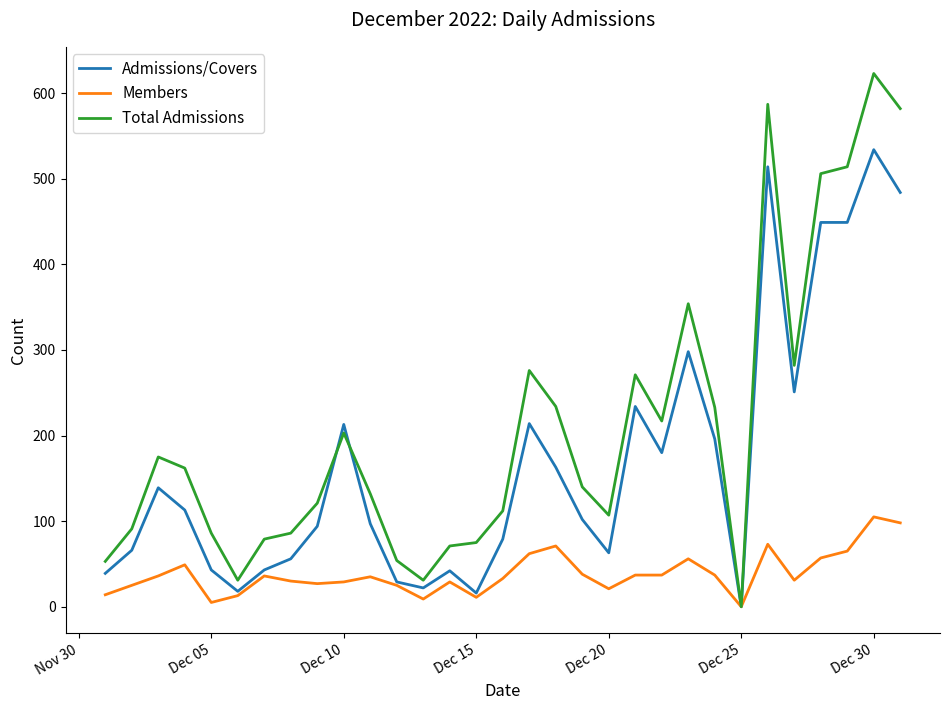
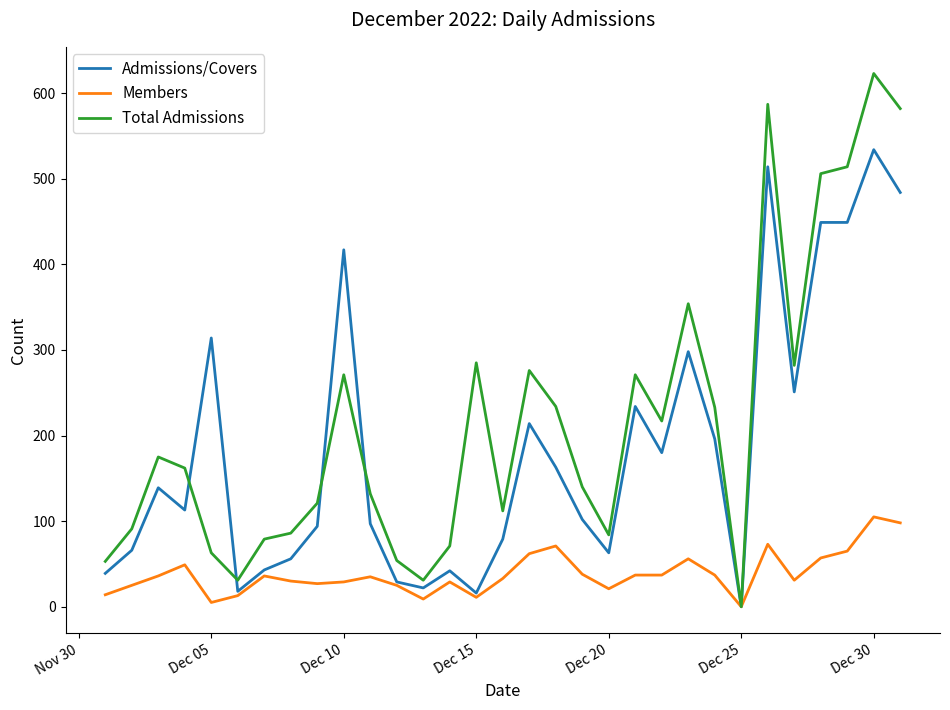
Admissions/Covers, Dec 05: 40 -> 310
Total Admissions, Dec 05: 90 -> 60
Admissions/Covers, Dec 10: 210 -> 420
Total Admissions, Dec 10: 200 -> 270
Total Admissions, Dec 15: 80 -> 290
Total Admissions, Dec 20: 110 -> 80
